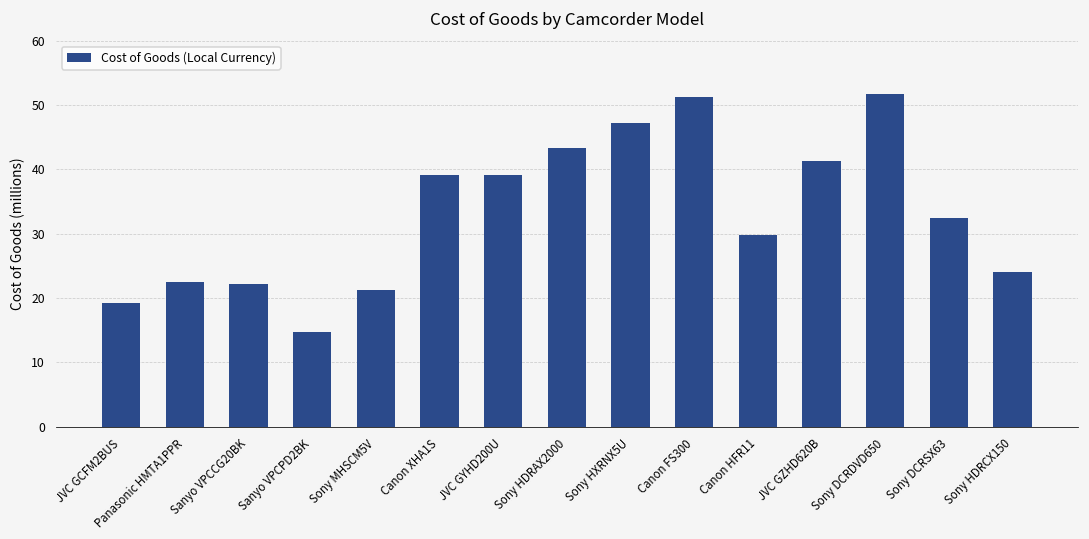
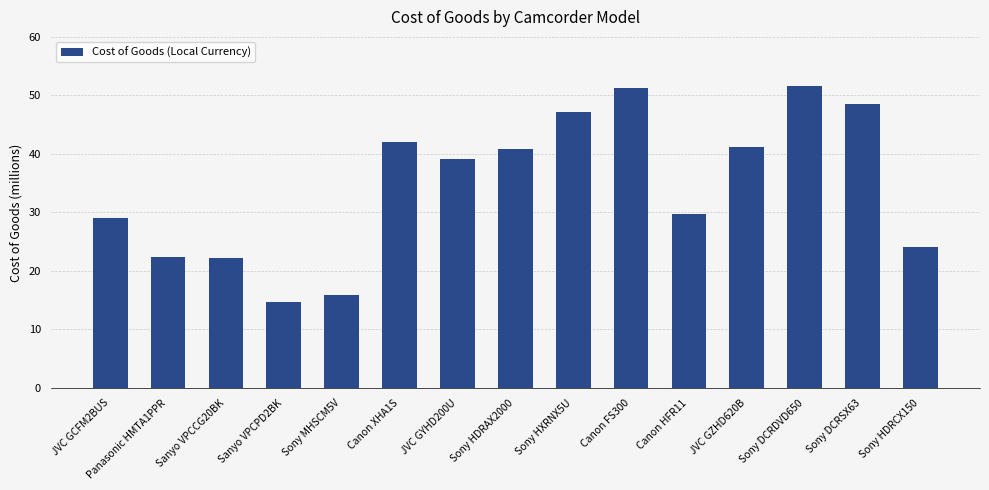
JVC GCFM2BUS: 19 -> 29
Sony MHSCM5V: 21 -> 16
Canon XHA1S: 39 -> 42
Sony HDRAX2000: 43 -> 41
Sony DCRSX63: 32 -> 48
